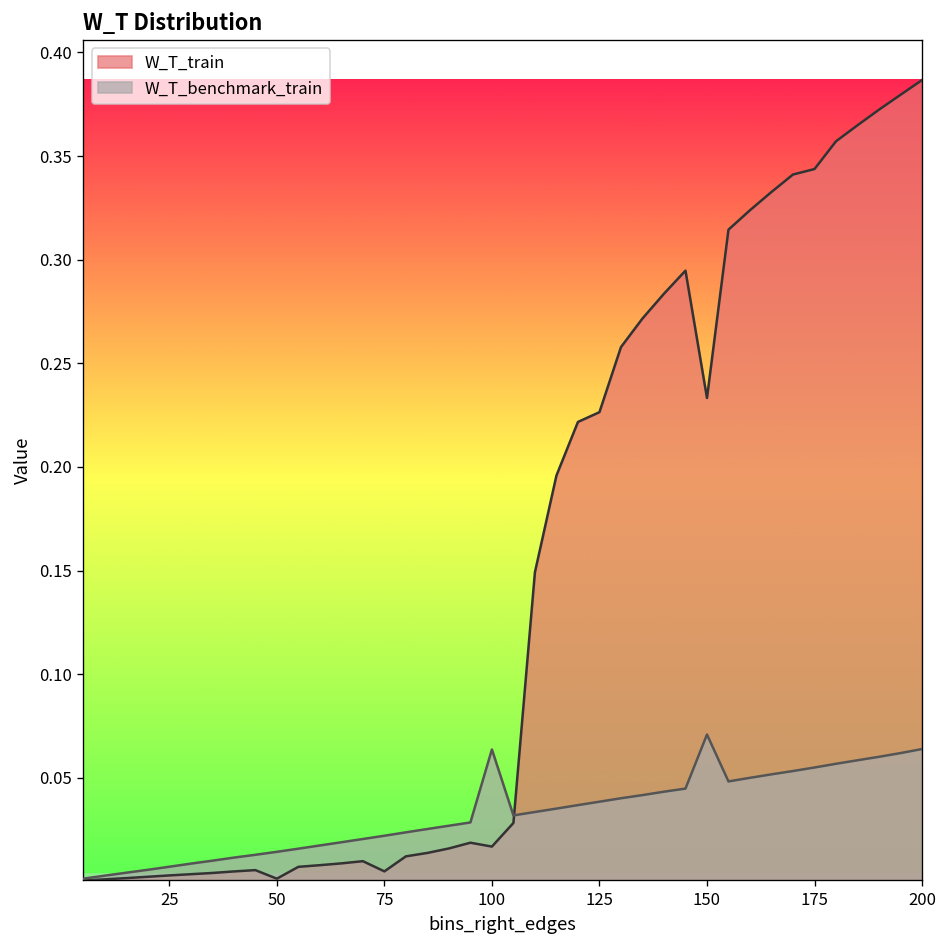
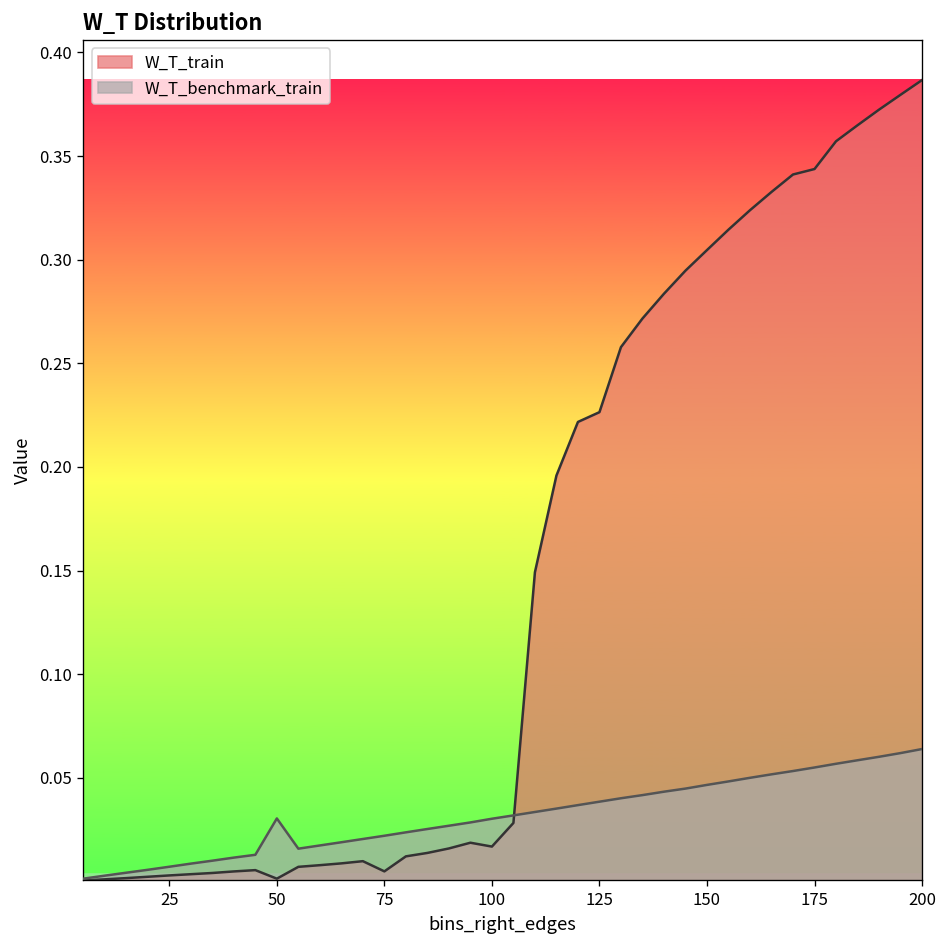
W_T_benchmark_train, 50: 0.014 -> 0.030
W_T_benchmark_train, 100: 0.064 -> 0.030
W_T_train, 150: 0.233 -> 0.305
W_T_benchmark_train, 150: 0.071 -> 0.047
